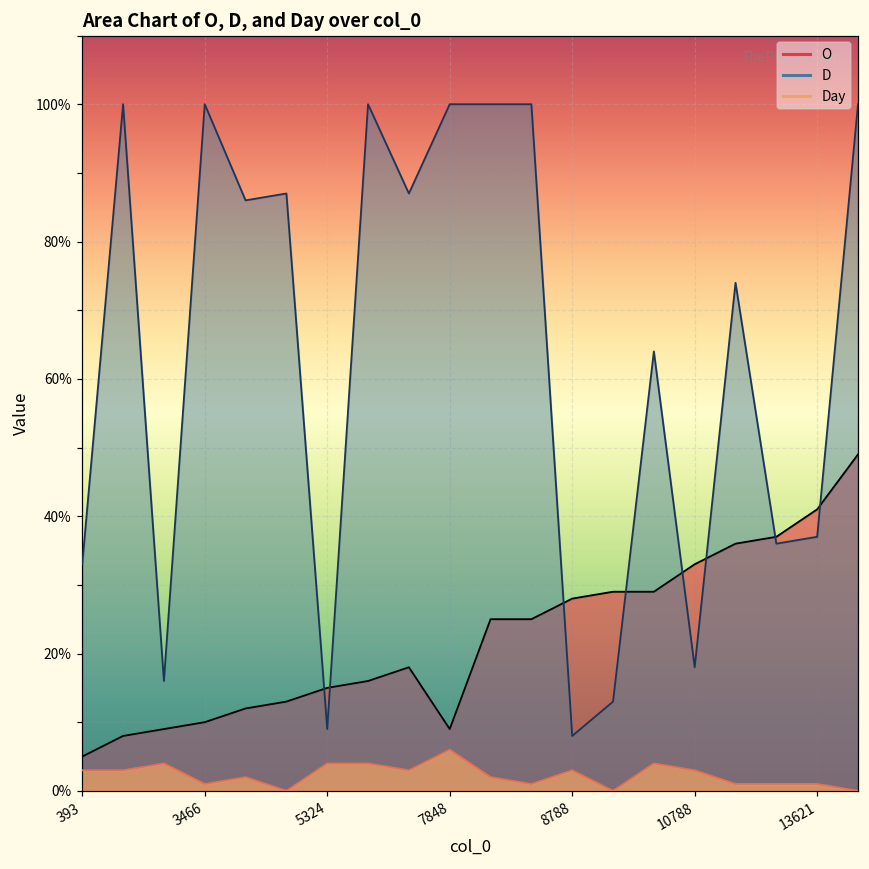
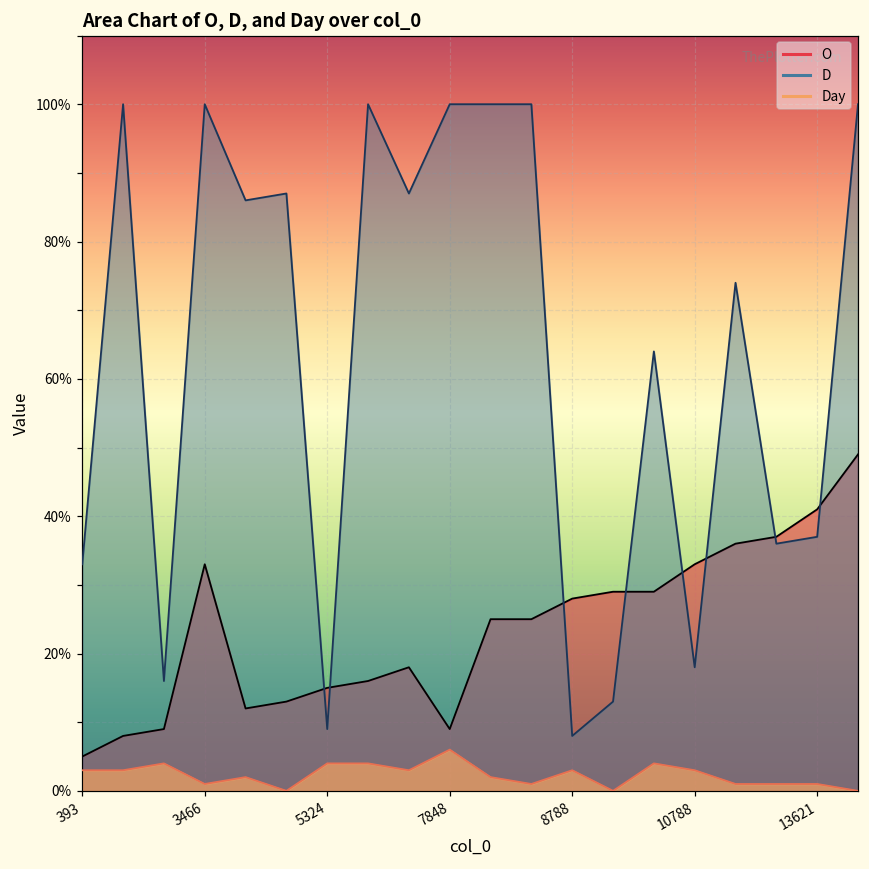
O, 3466: 10% -> 33%
